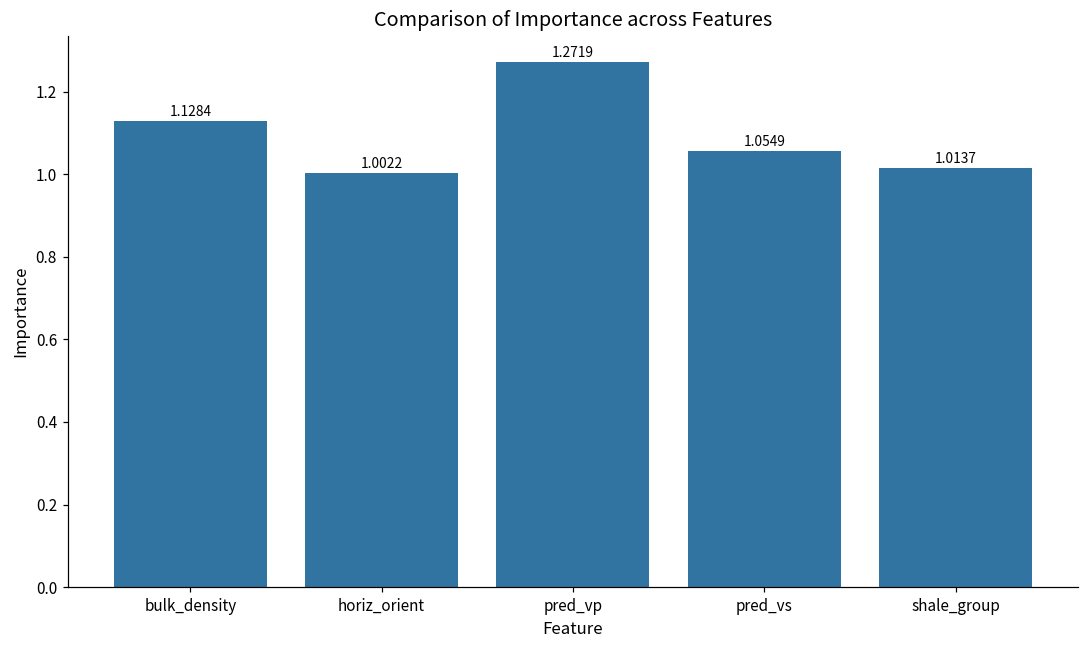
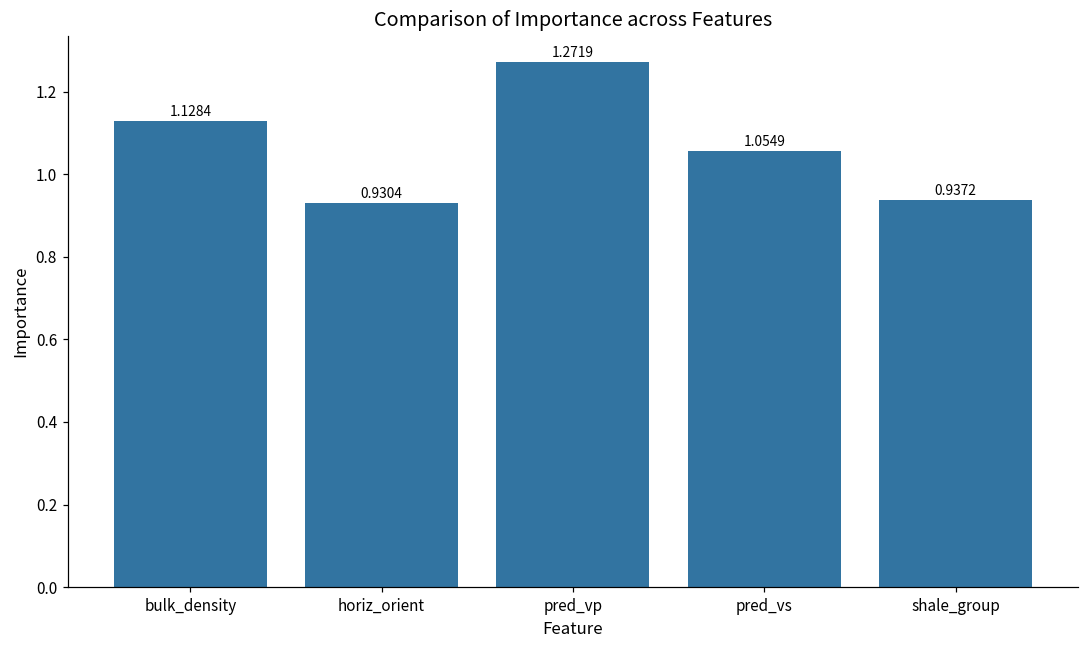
horiz_orient: 1.0022 -> 0.9304
shale_group: 1.0137 -> 0.9372
